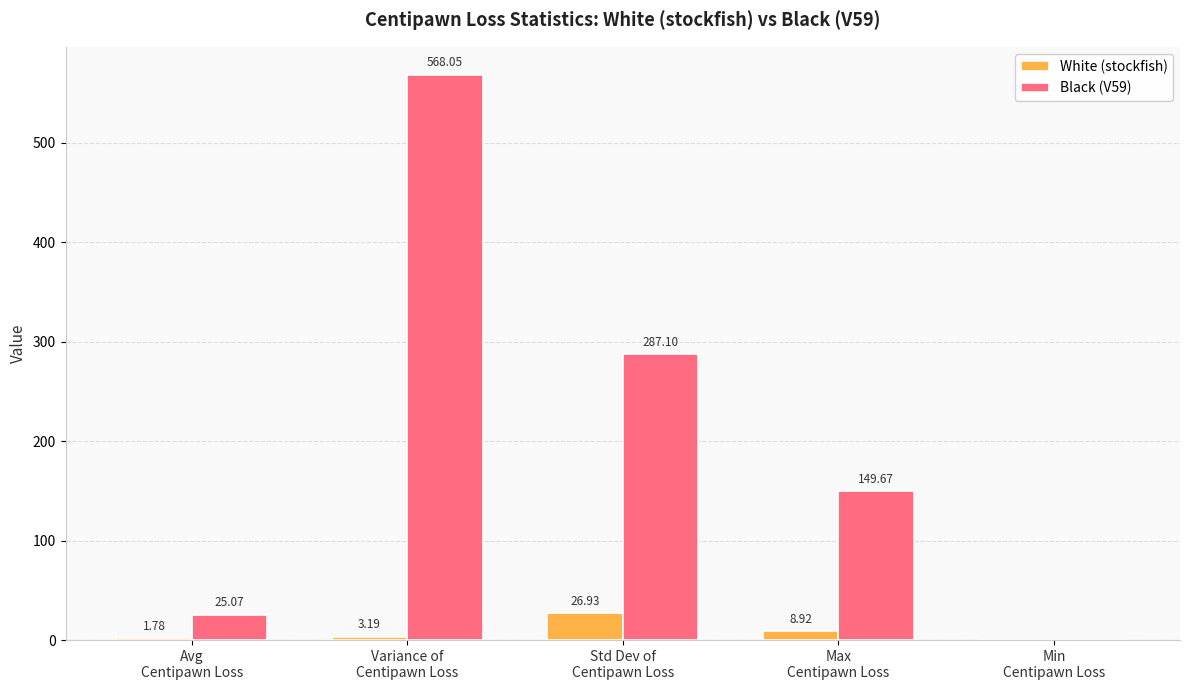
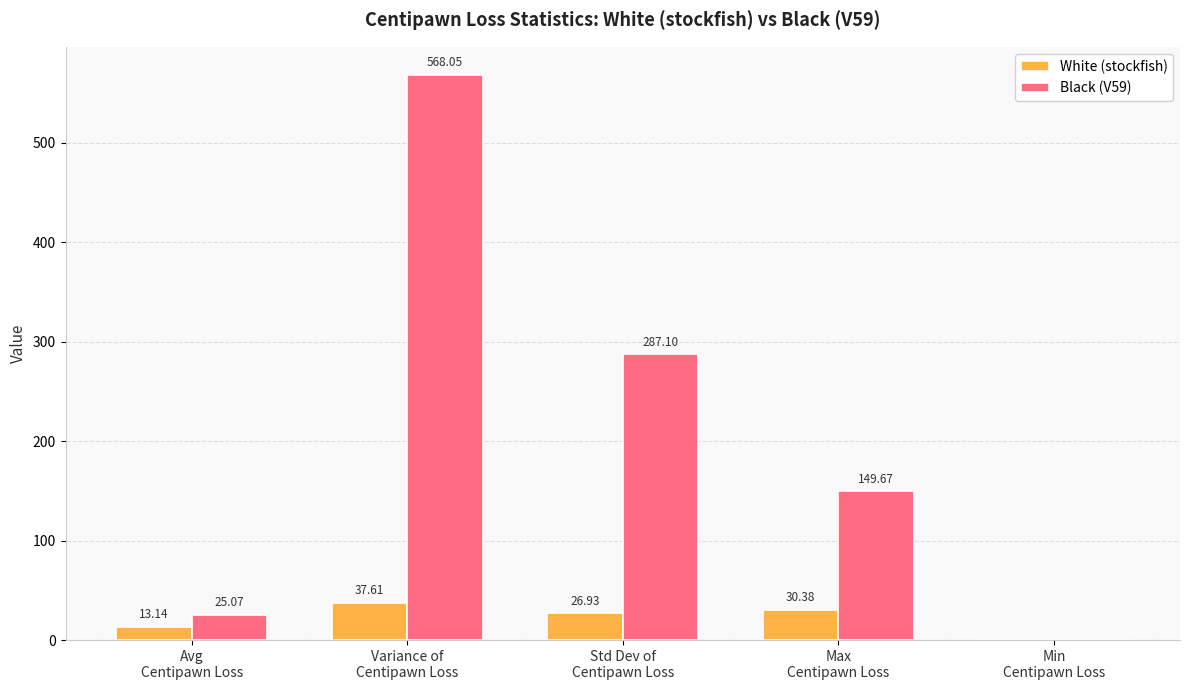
White (stockfish), Avg Centipawn Loss: 1.78 -> 13.14
White (stockfish), Variance of Centipawn Loss: 3.19 -> 37.61
White (stockfish), Max Centipawn Loss: 8.92 -> 30.38
